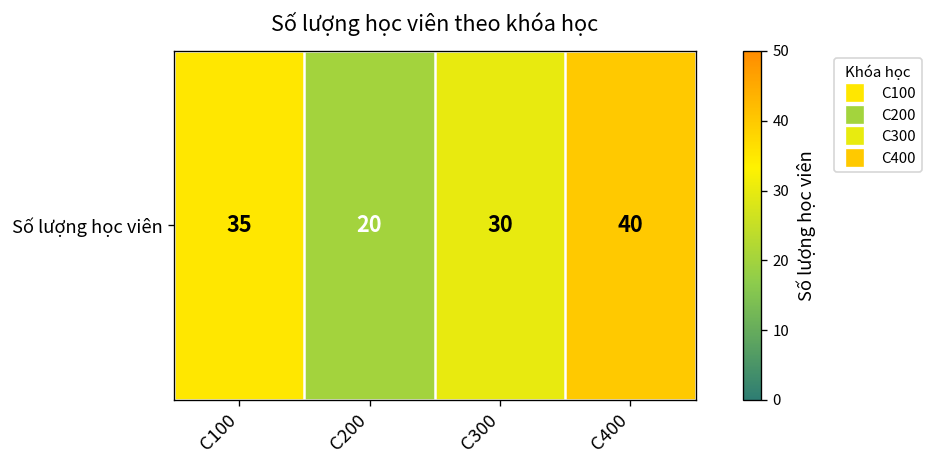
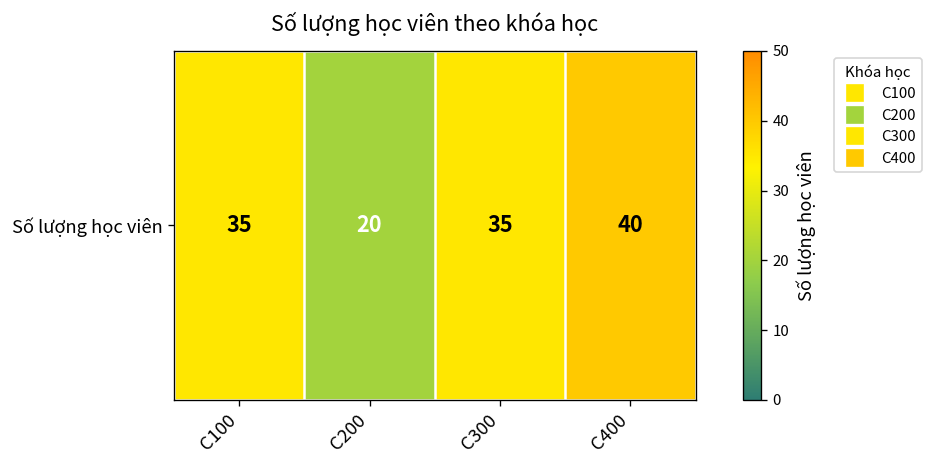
Số lượng học viên, C300: 30 -> 35
